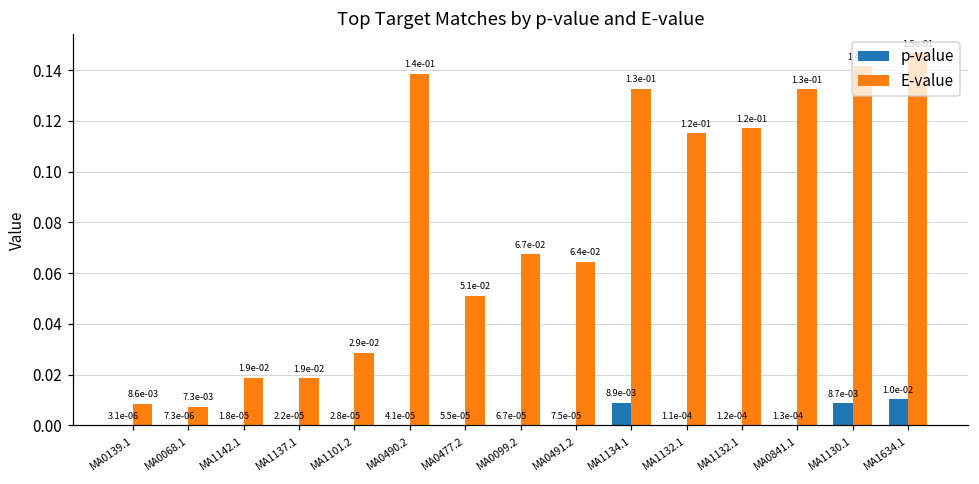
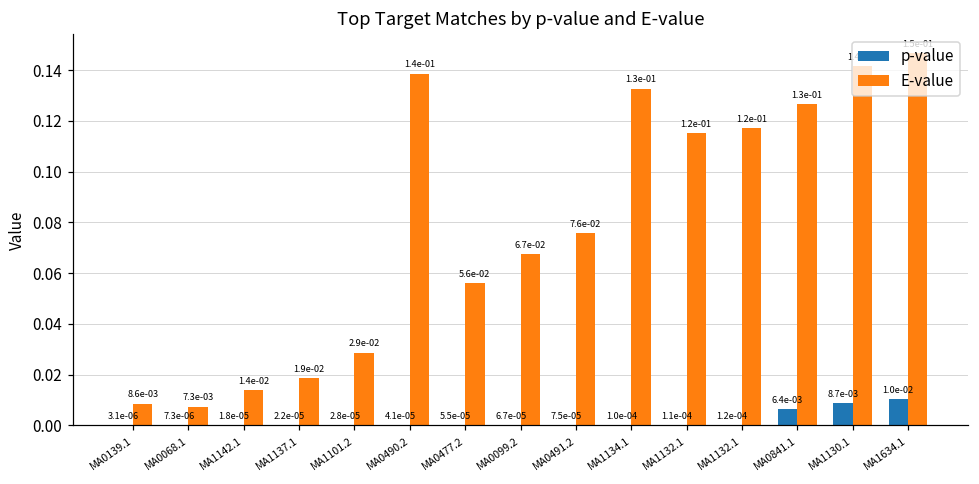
E-value, MA1142.1: 1.9e-02 -> 1.4e-02
E-value, MA0477.2: 5.1e-02 -> 5.6e-02
E-value, MA0491.2: 6.4e-02 -> 7.6e-02
p-value, MA1134.1: 8.9e-03 -> 1.0e-04
p-value, MA0841.1: 1.3e-04 -> 6.4e-03
E-value, MA0841.1: 0.132 -> 0.126
